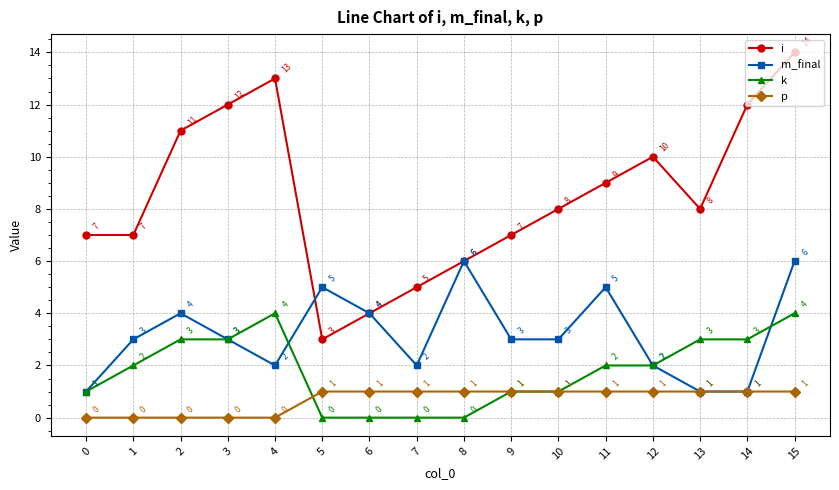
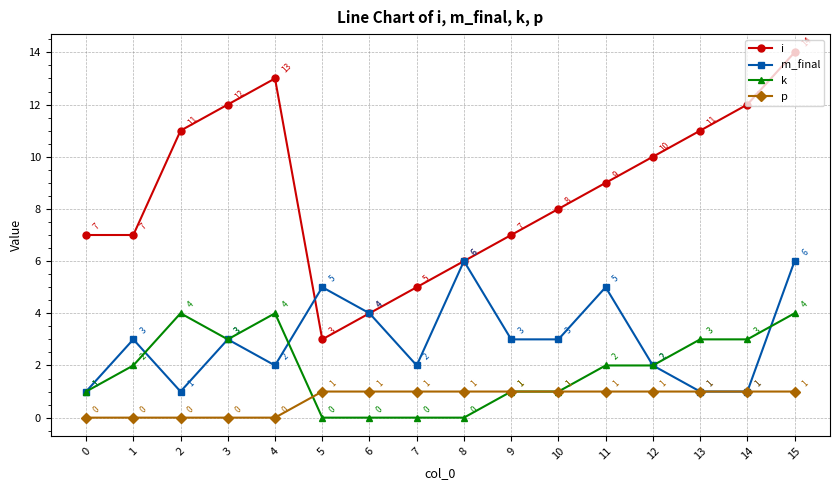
m_final, 2: 4 -> 1
k, 2: 3 -> 4
i, 13: 8 -> 11
